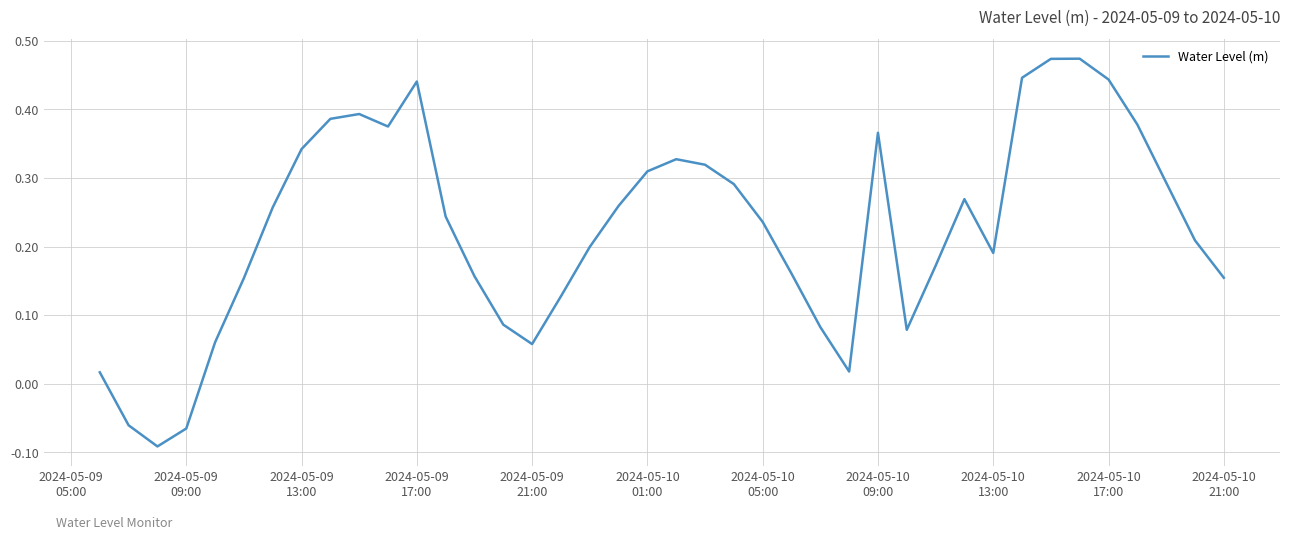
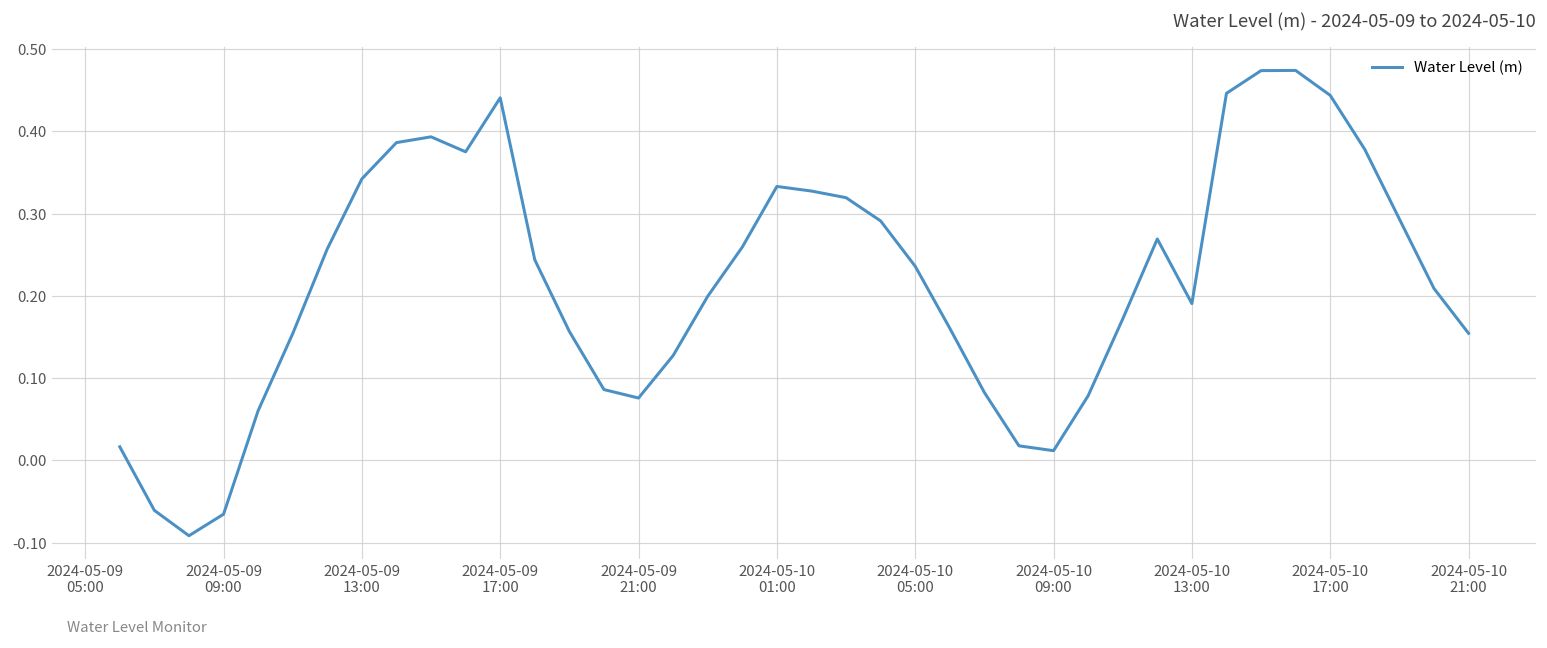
2024-05-09 21:00: 0.06 -> 0.08
2024-05-10 01:00: 0.31 -> 0.33
2024-05-10 09:00: 0.37 -> 0.01
